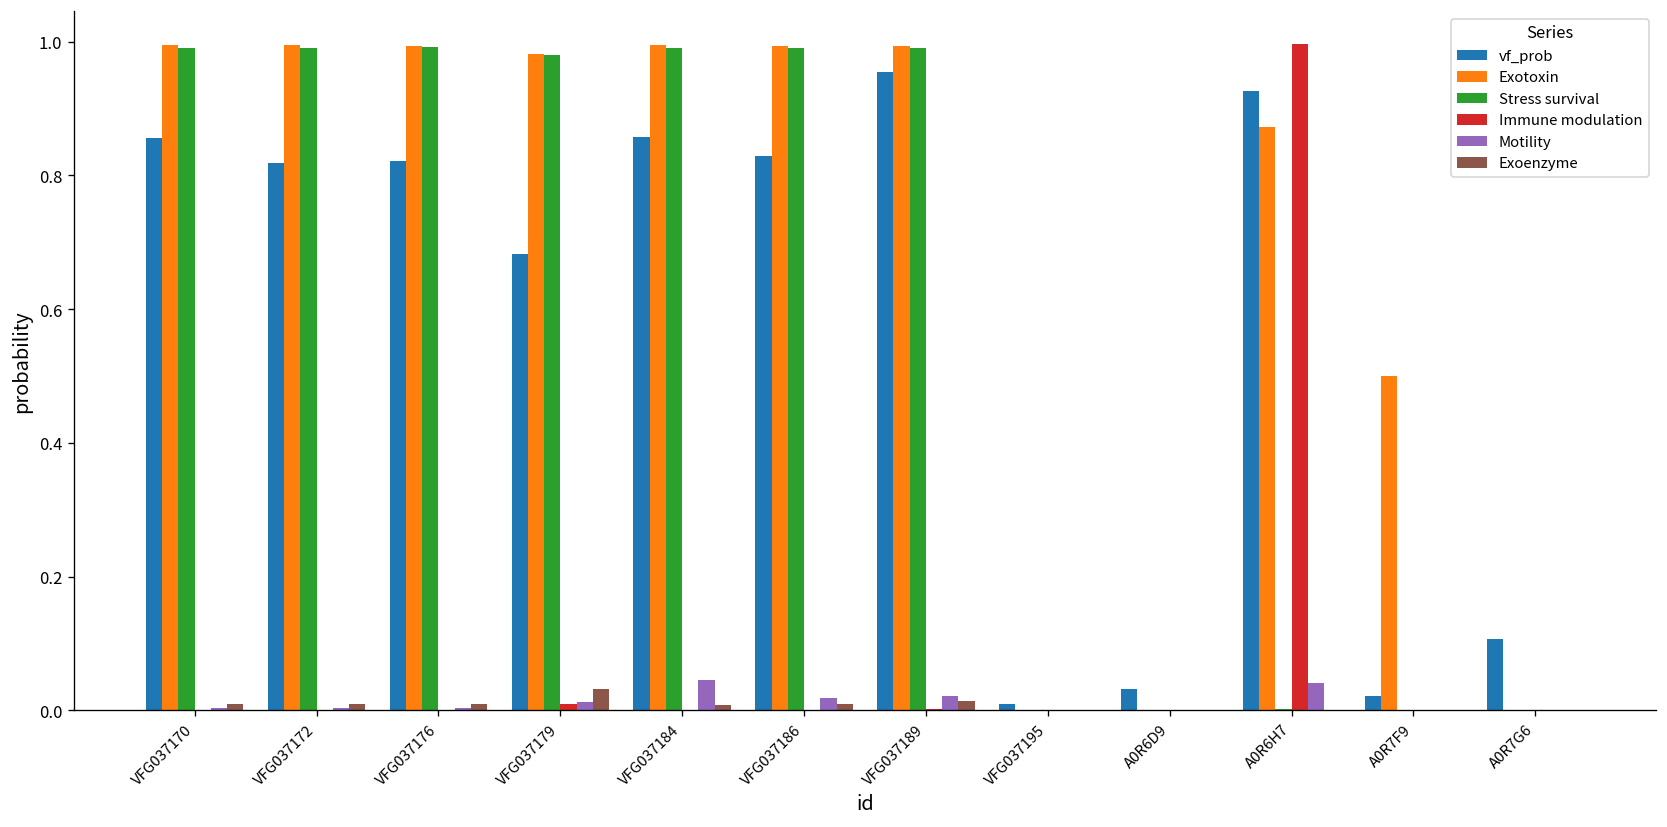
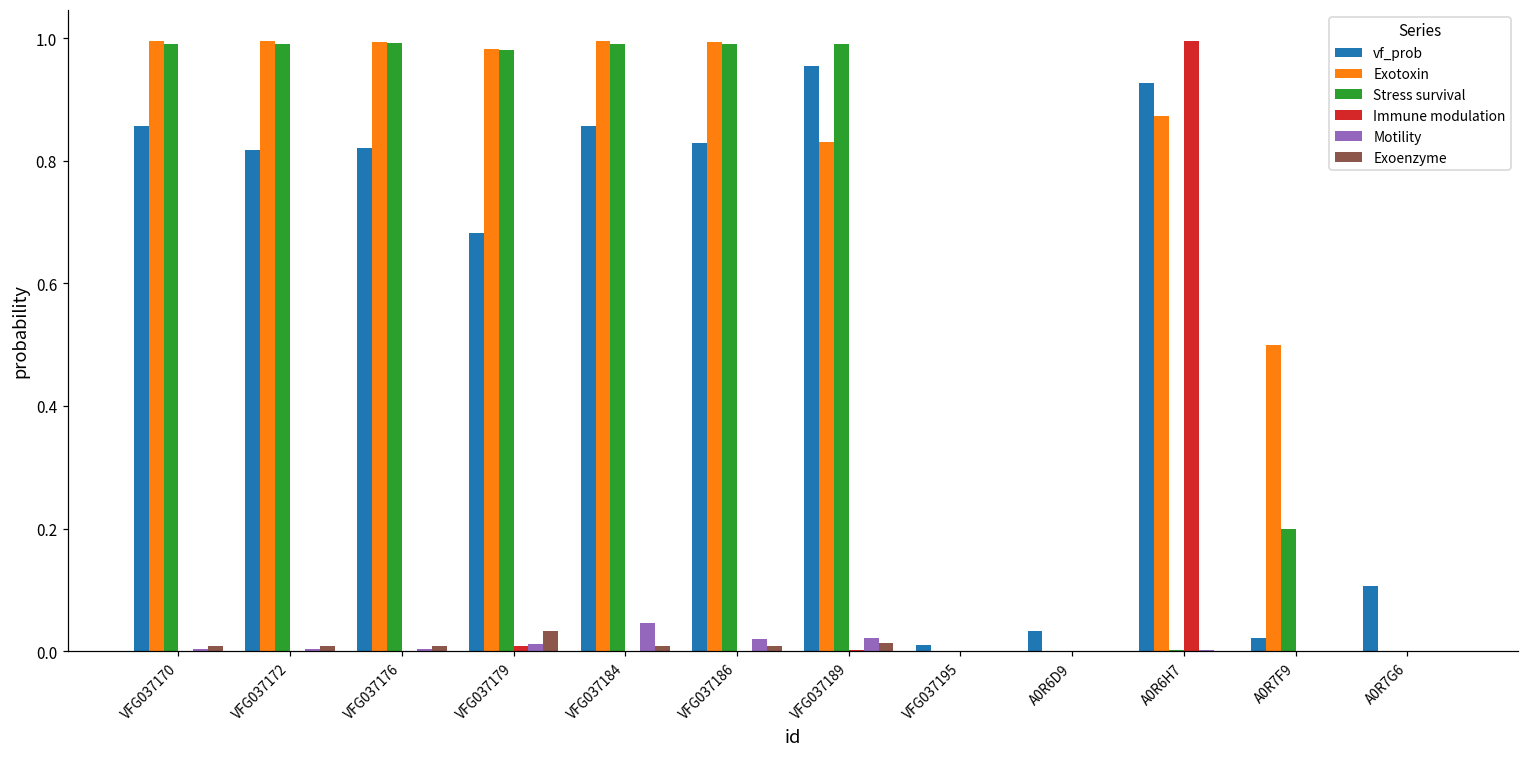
Exotoxin, VFG037189: 0.99 -> 0.83
Motility, A0R6H7: 0.04 -> 0.00
Stress survival, A0R7F9: 0.0 -> 0.2
